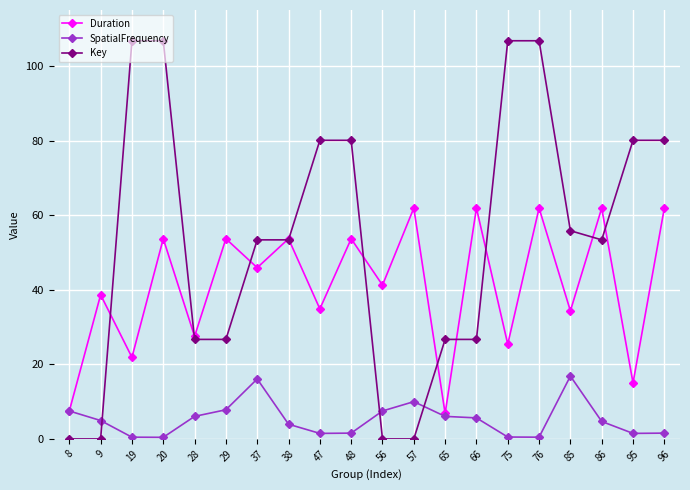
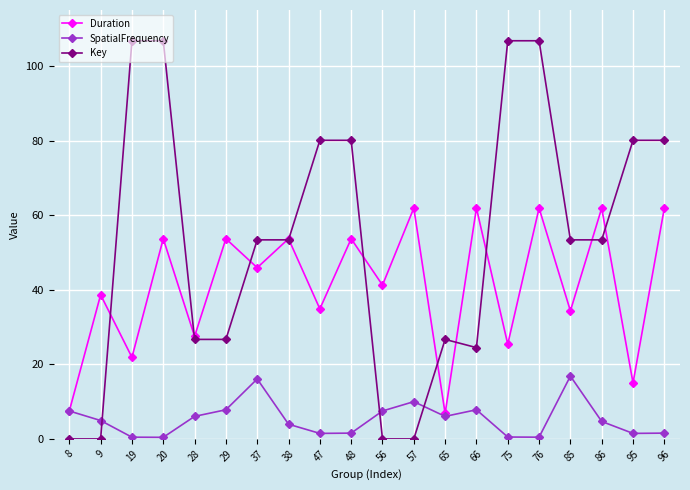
SpatialFrequency, 66: 6 -> 8
Key, 66: 27 -> 24
Key, 85: 56 -> 53
